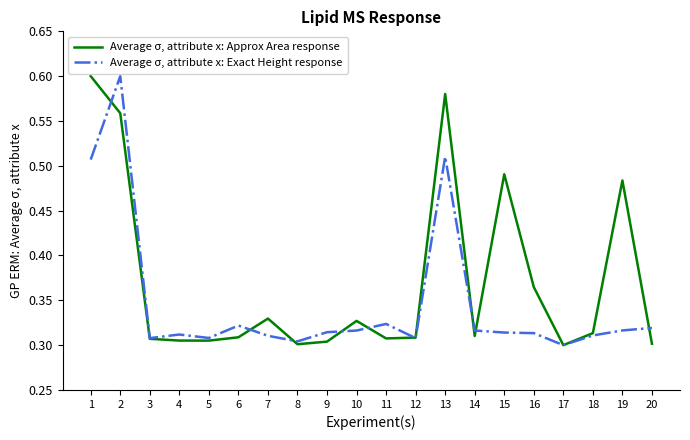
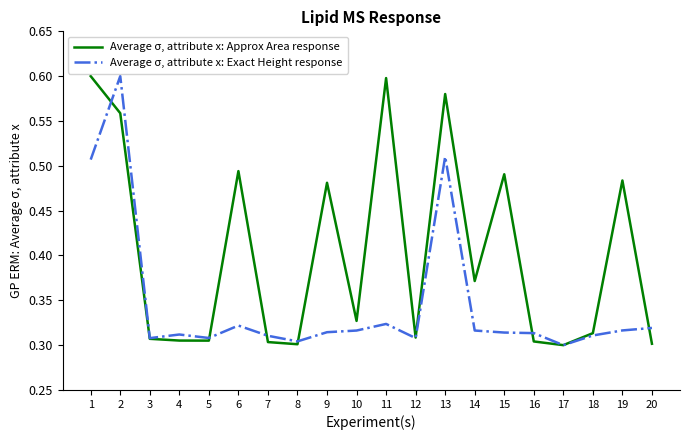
Average σ, attribute x: Approx Area response, 6: 0.31 -> 0.49
Average σ, attribute x: Approx Area response, 7: 0.33 -> 0.30
Average σ, attribute x: Approx Area response, 9: 0.30 -> 0.48
Average σ, attribute x: Approx Area response, 11: 0.31 -> 0.60
Average σ, attribute x: Approx Area response, 14: 0.31 -> 0.37
Average σ, attribute x: Approx Area response, 16: 0.36 -> 0.30
